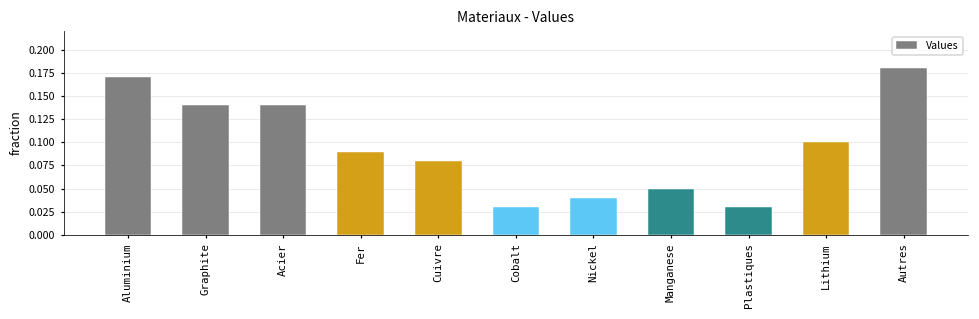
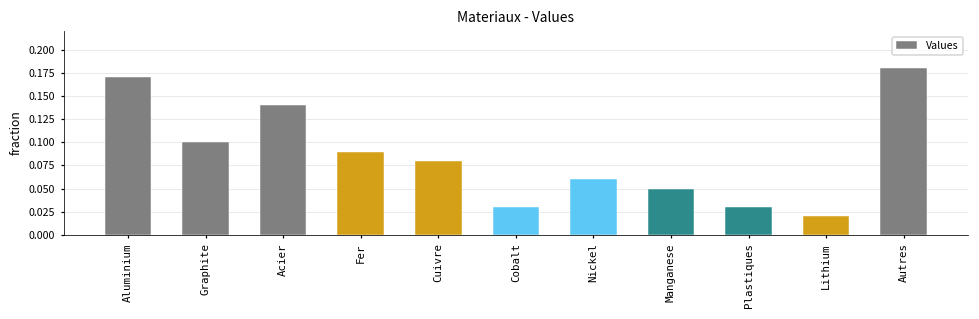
Graphite: 0.14 -> 0.10
Nickel: 0.04 -> 0.06
Lithium: 0.10 -> 0.02
